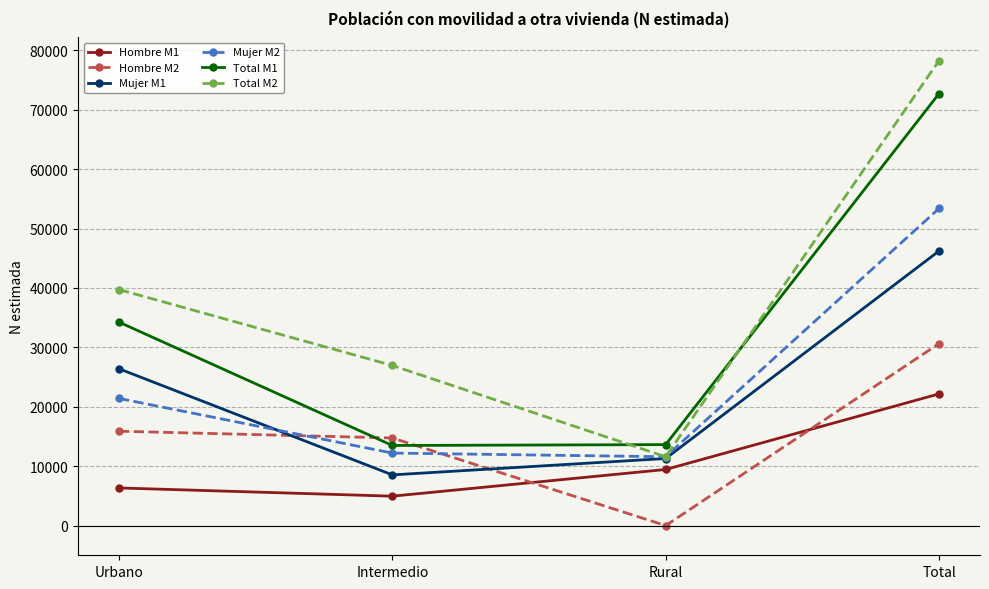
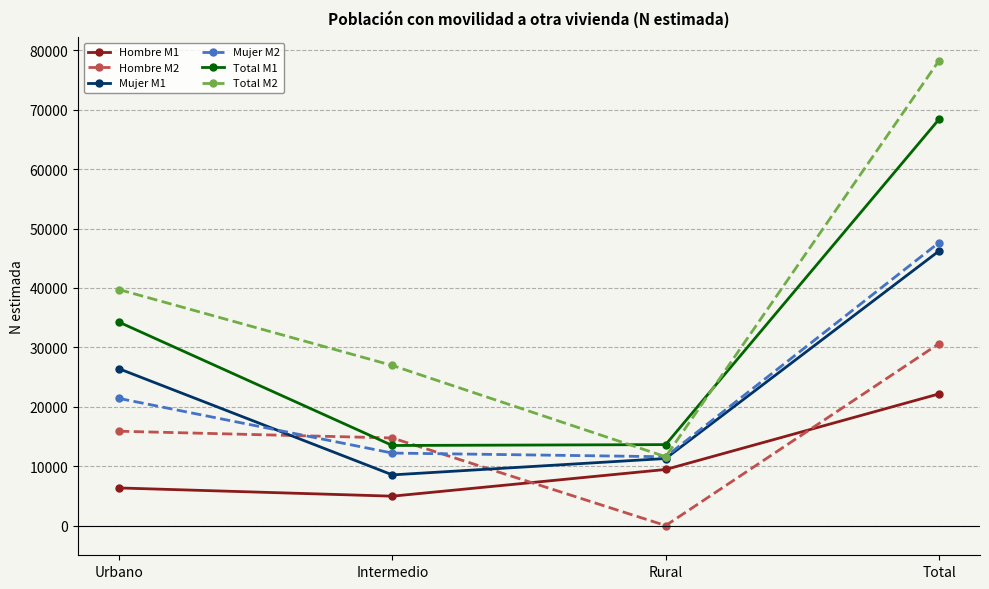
Mujer M2, Total: 53000 -> 48000
Total M1, Total: 73000 -> 68000
